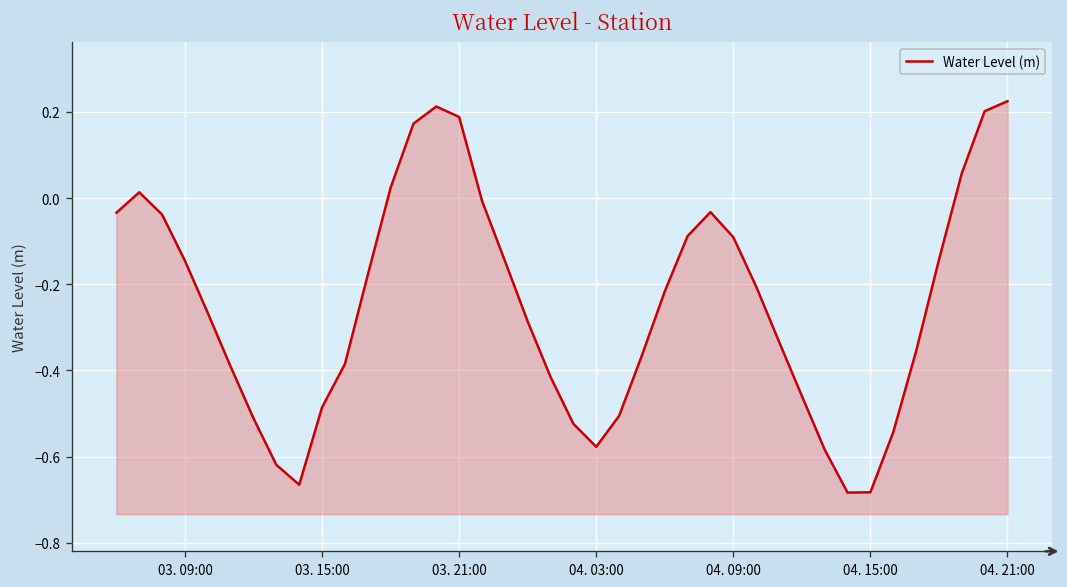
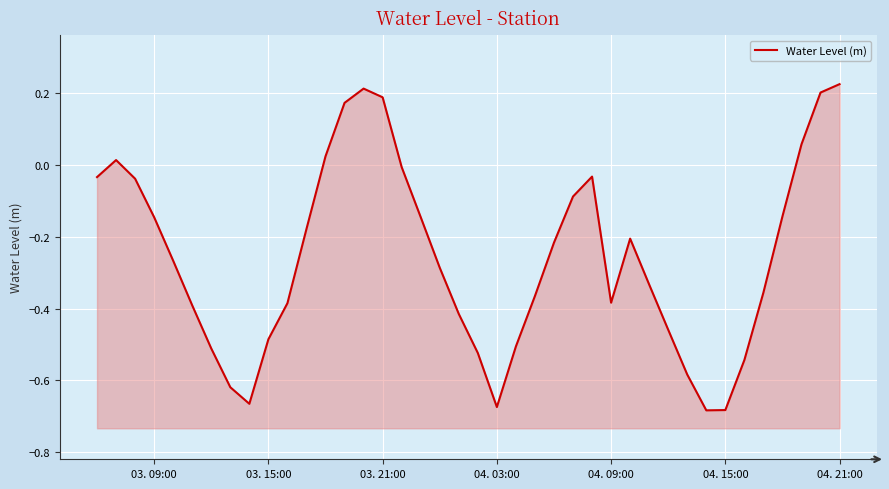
04. 03:00: -0.58 -> -0.67
04. 09:00: -0.09 -> -0.38
